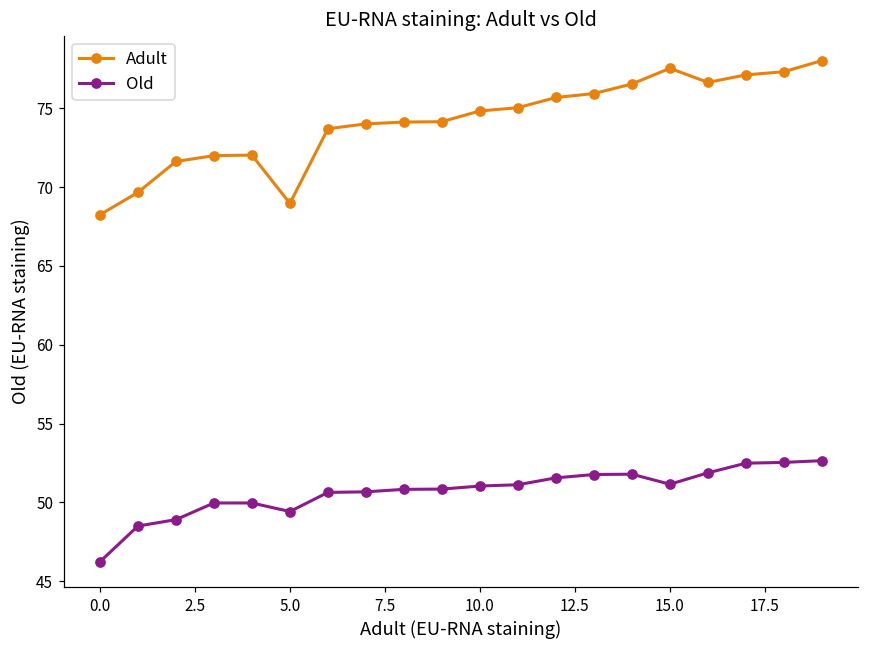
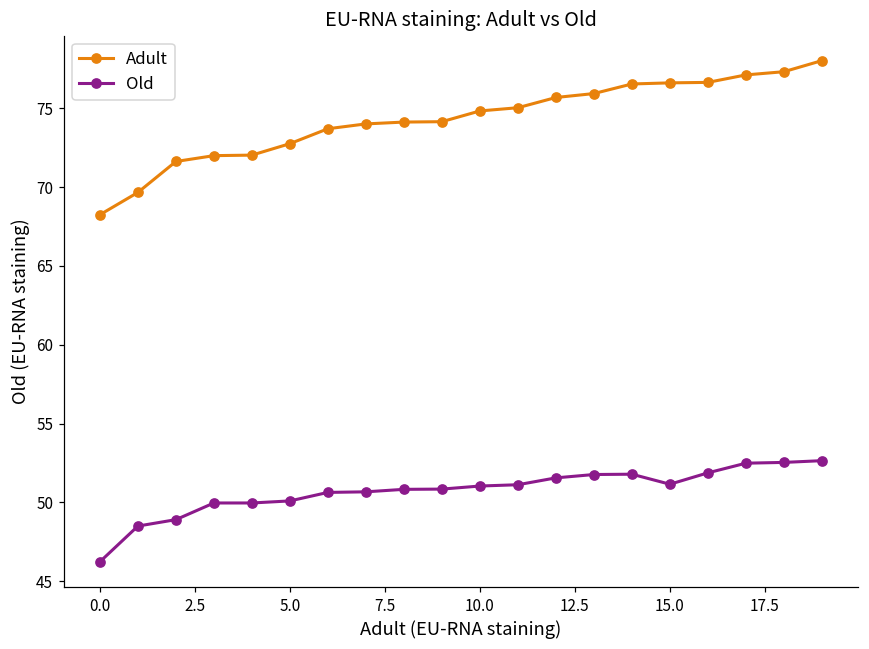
Adult, 5.0: 69.0 -> 72.8
Old, 5.0: 49.4 -> 50.1
Adult, 15.0: 77.5 -> 76.6
